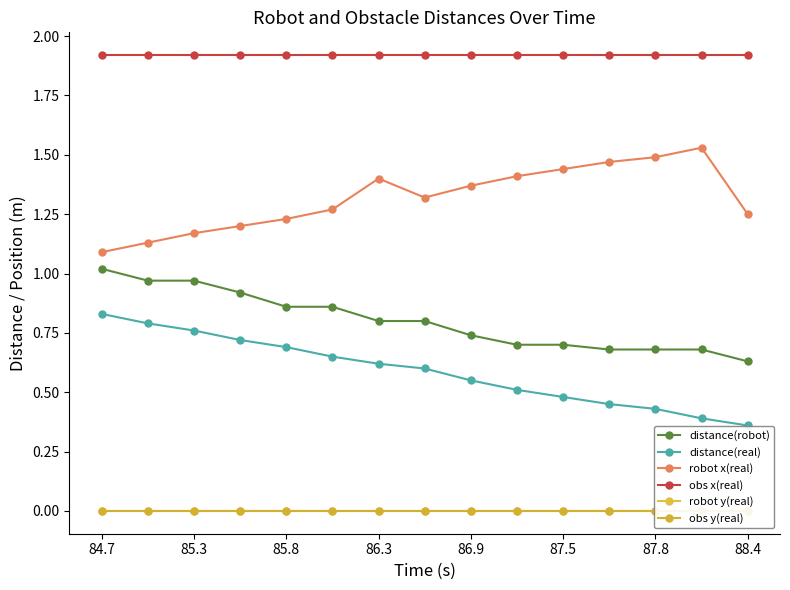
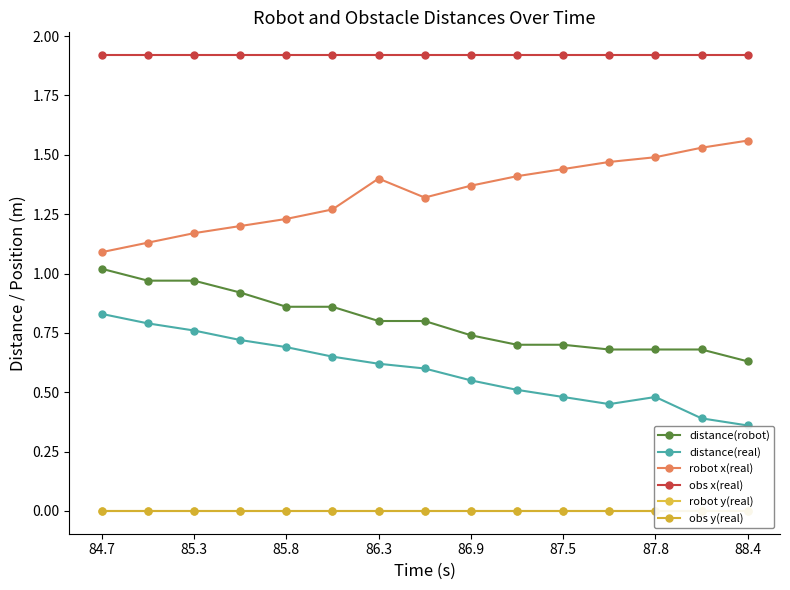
distance(real), 87.8: 0.43 -> 0.48
robot x(real), 88.4: 1.25 -> 1.56
